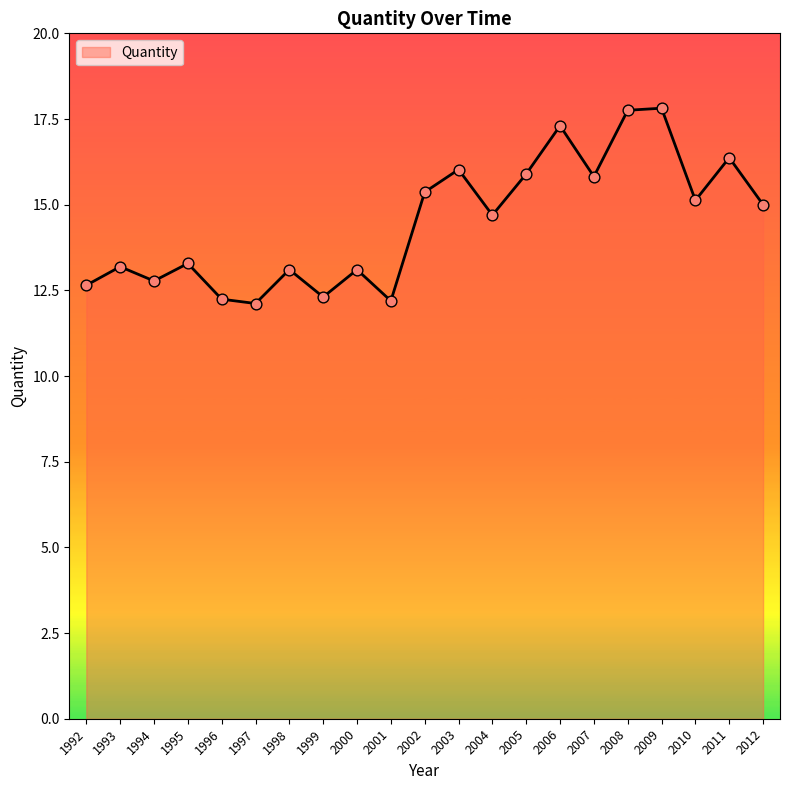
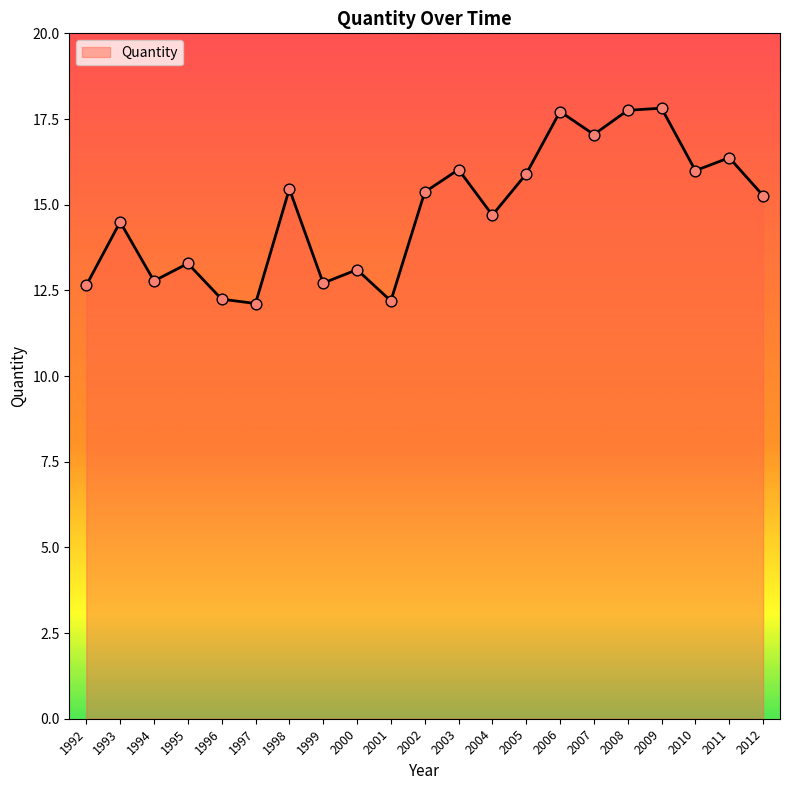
1993: 13.2 -> 14.5
1998: 13.1 -> 15.5
1999: 12.3 -> 12.7
2006: 17.3 -> 17.7
2007: 15.8 -> 17.0
2010: 15.1 -> 16.0
2012: 15.0 -> 15.3
